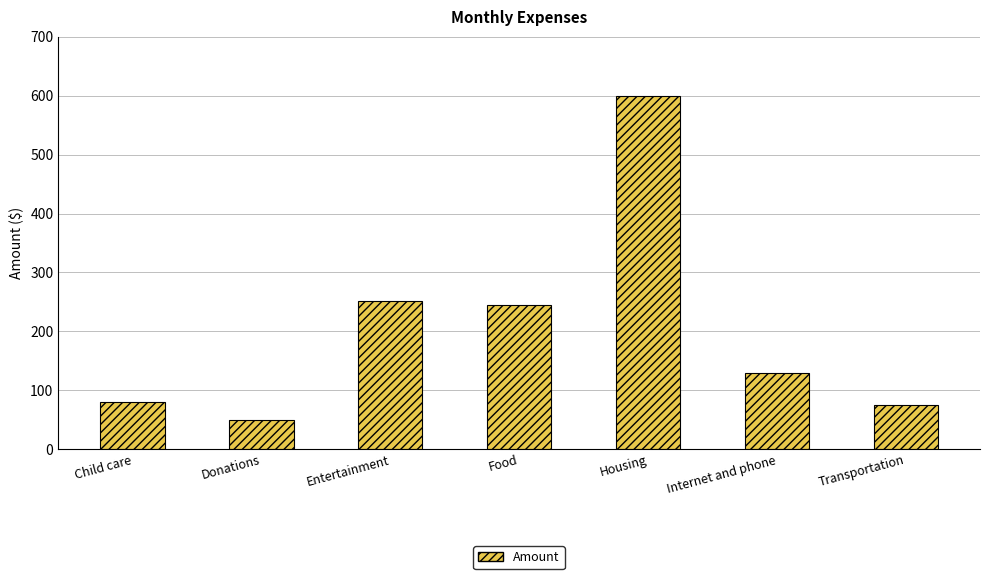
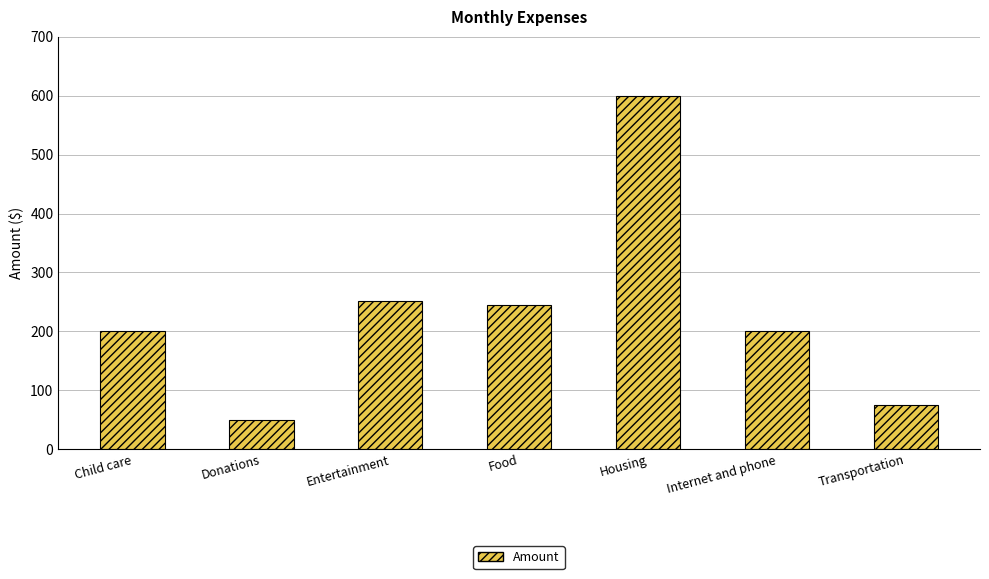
Child care: 80 -> 200
Internet and phone: 130 -> 200
